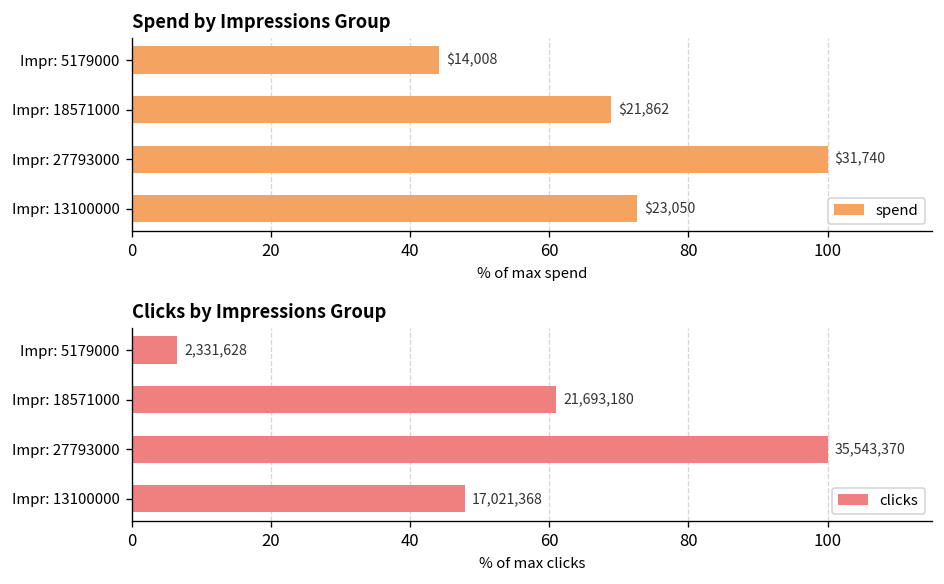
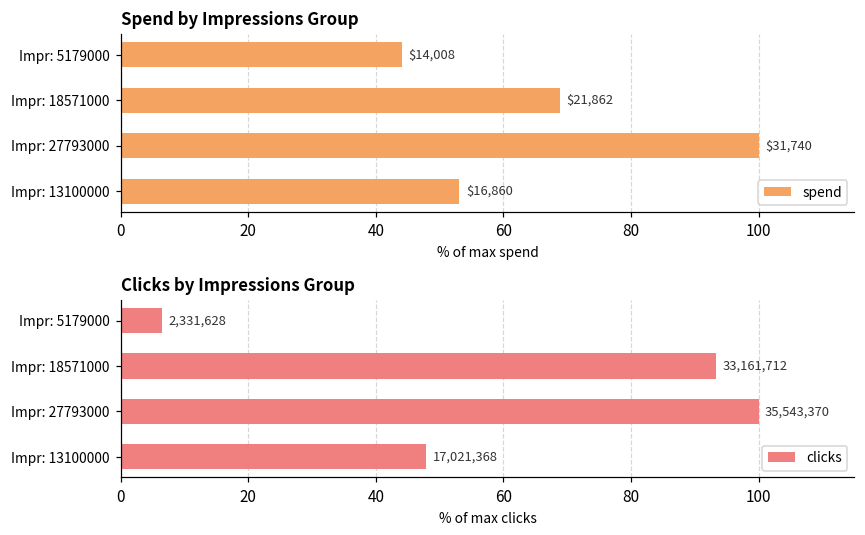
Spend by Impressions Group, Impr: 13100000: $23,050 -> $16,860
Clicks by Impressions Group, Impr: 18571000: 21,693,180 -> 33,161,712
